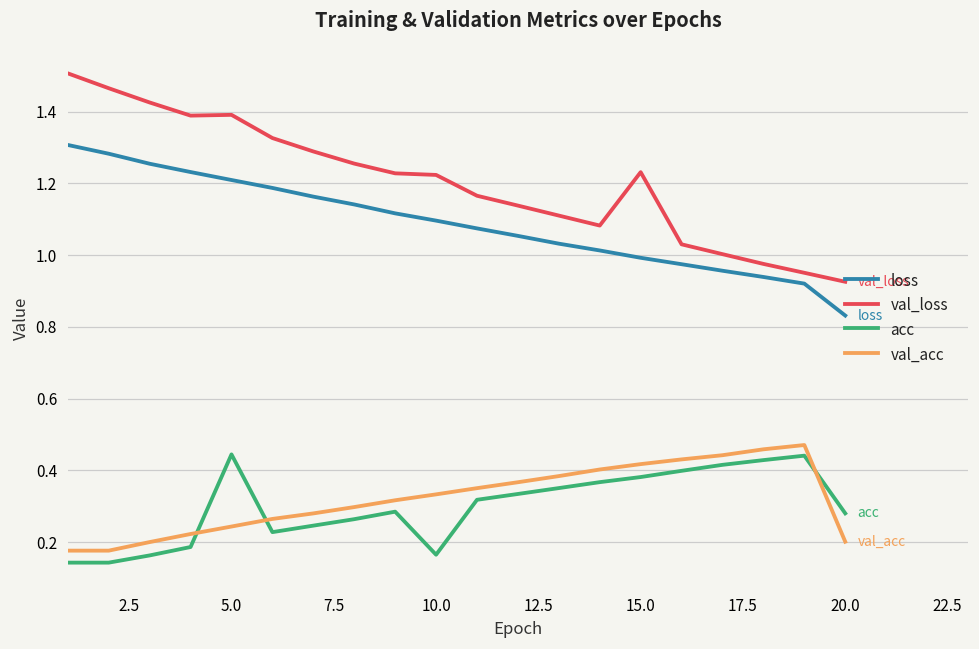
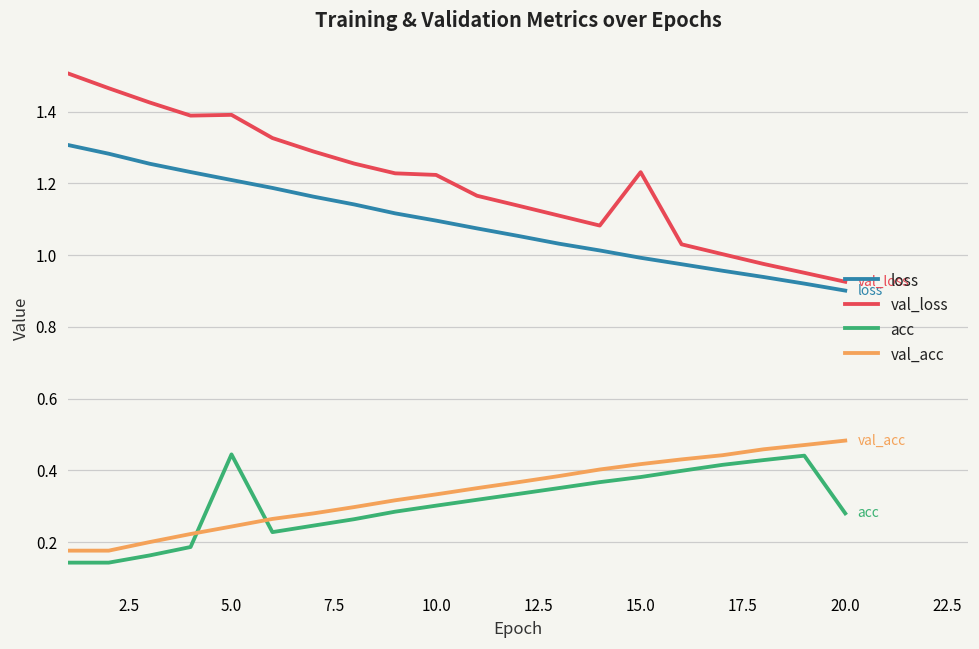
acc, 10.0: 0.16 -> 0.30
loss, 20.0: 0.83 -> 0.90
val_acc, 20.0: 0.20 -> 0.48
